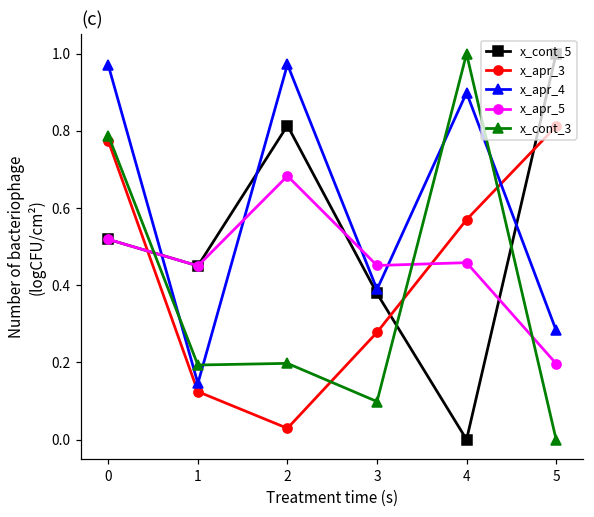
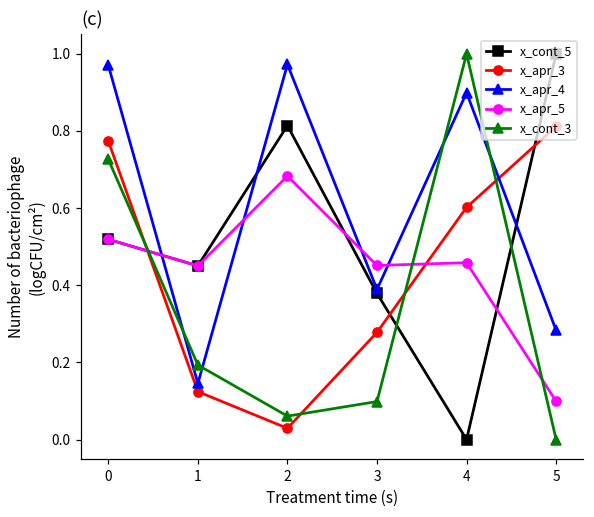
x_cont_3, 0: 0.79 -> 0.73
x_cont_3, 2: 0.20 -> 0.06
x_apr_3, 4: 0.57 -> 0.60
x_apr_5, 5: 0.20 -> 0.10
